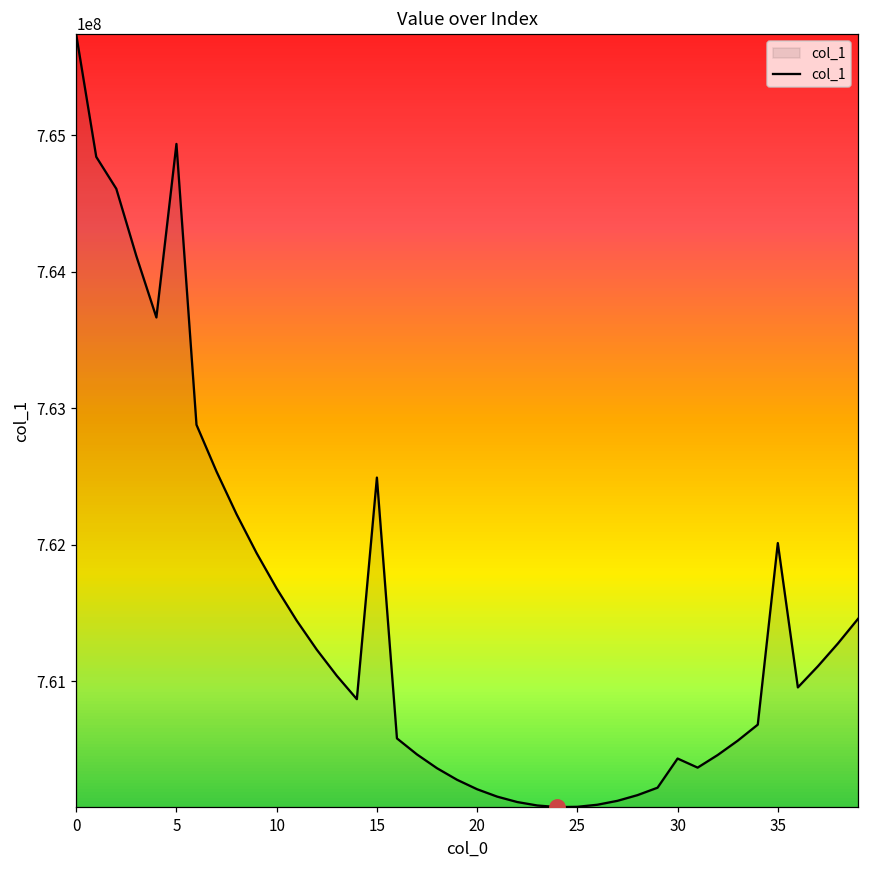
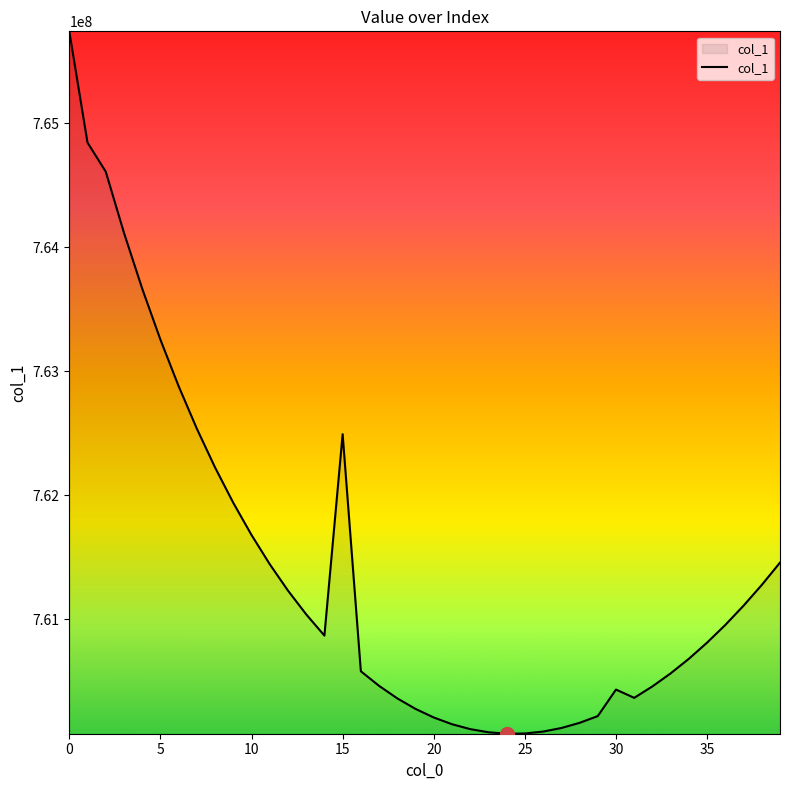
col_1, 5: 764940000 -> 763250000
col_1, 35: 762010000 -> 760810000
